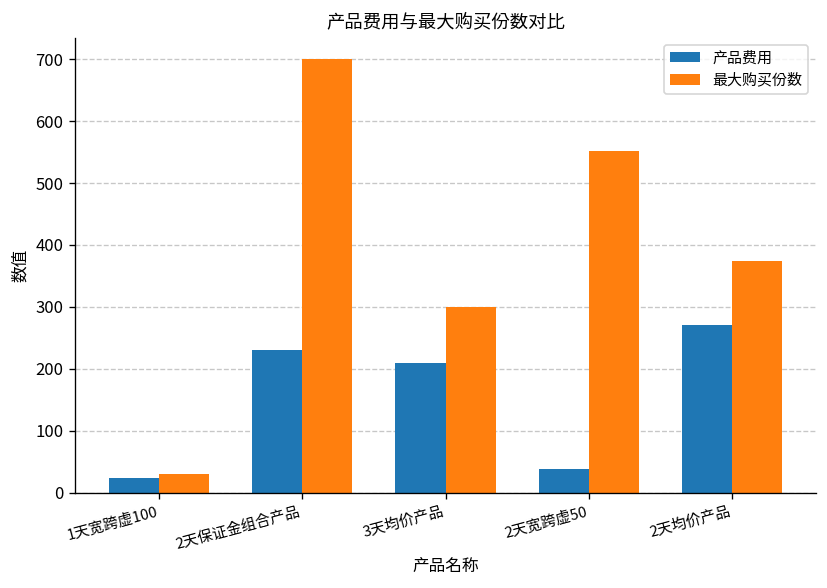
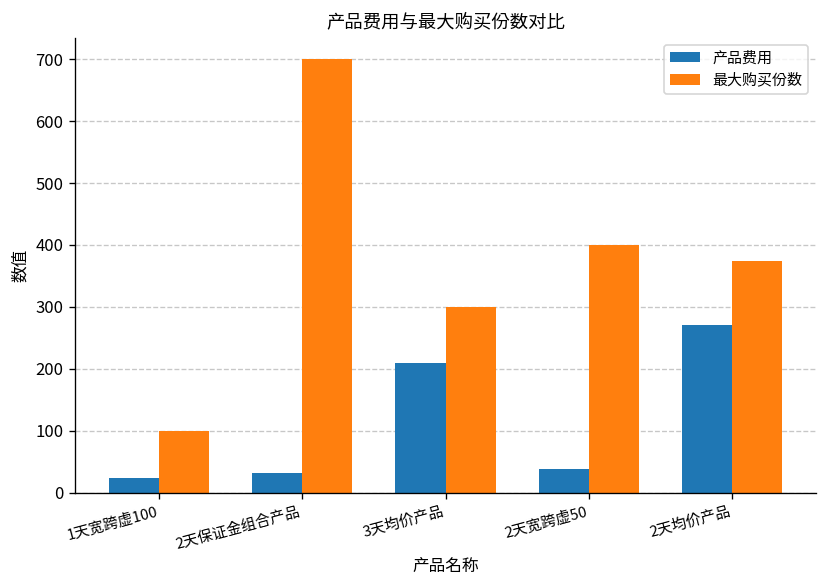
最大购买份数, 1天宽跨虚100: 30 -> 100
产品费用, 2天保证金组合产品: 230 -> 30
最大购买份数, 2天宽跨虚50: 550 -> 400
